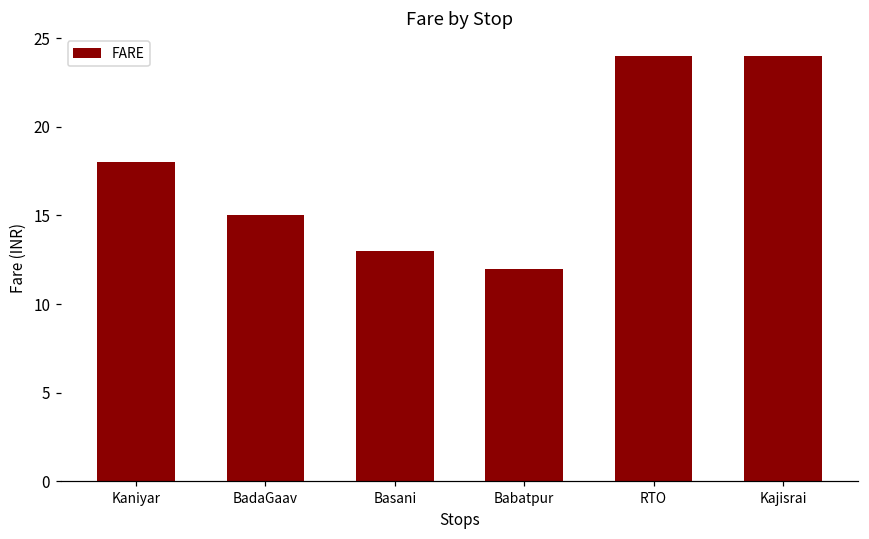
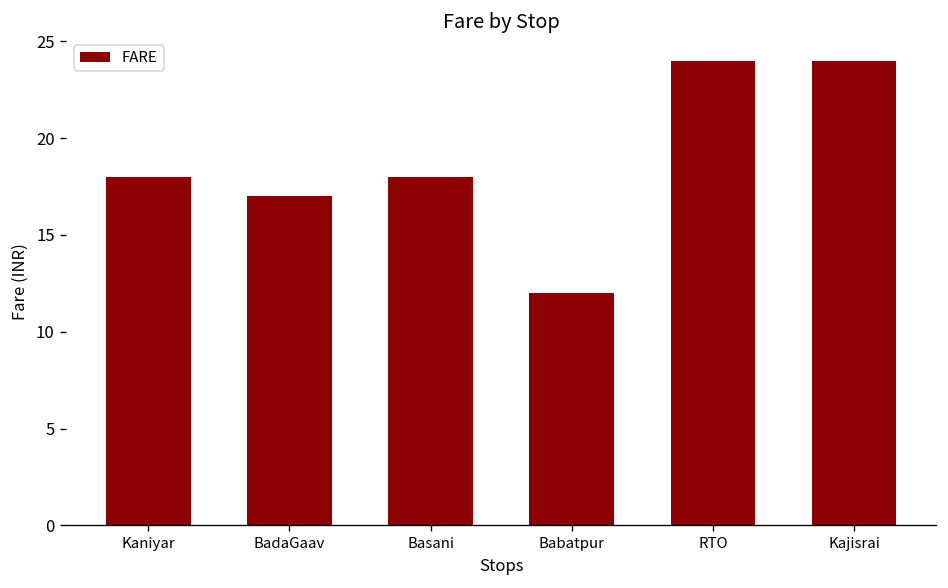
BadaGaav: 15 -> 17
Basani: 13 -> 18
